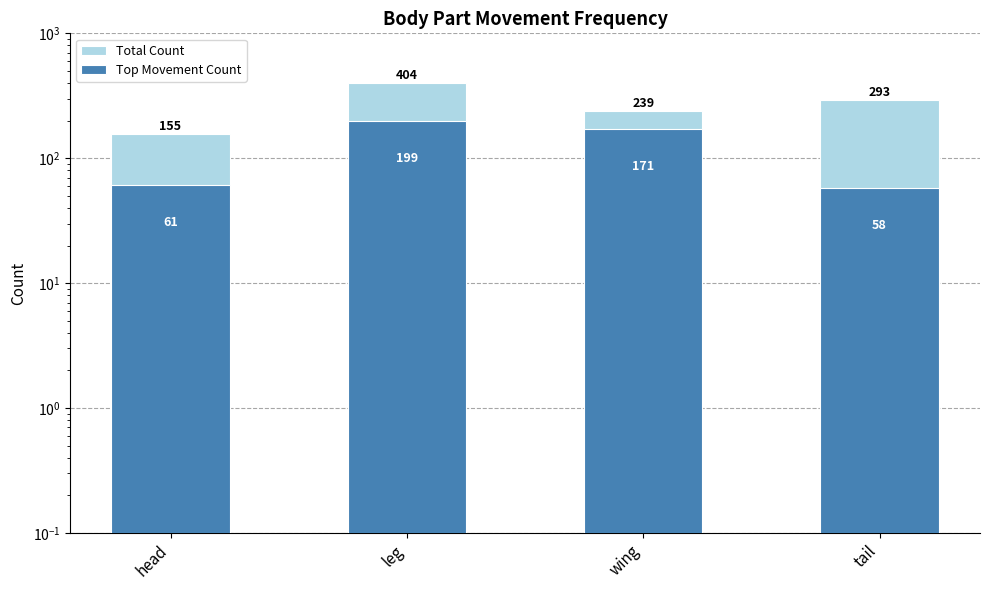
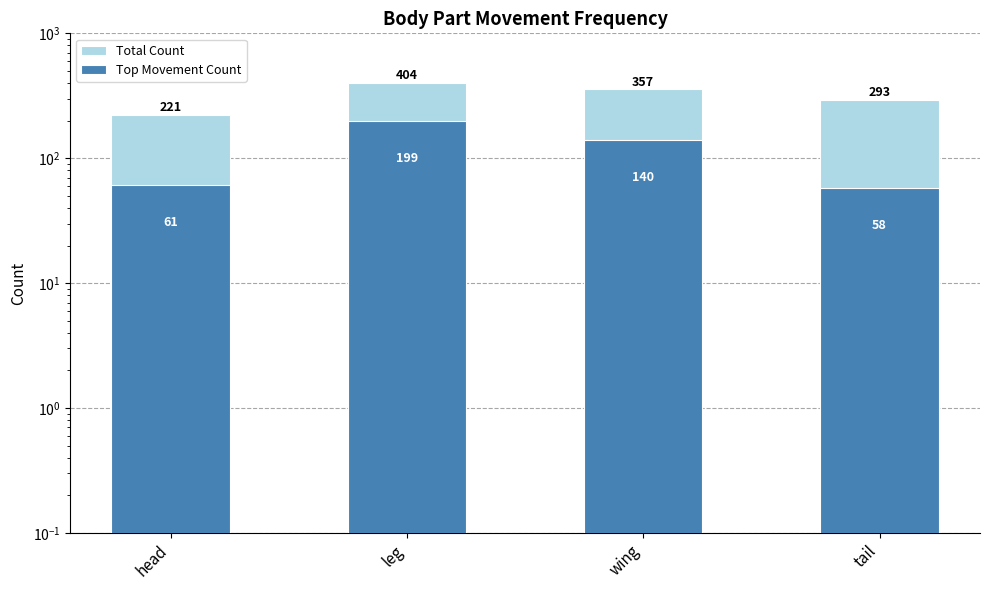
Total Count, head: 155 -> 221
Total Count, wing: 239 -> 357
Top Movement Count, wing: 171 -> 140
